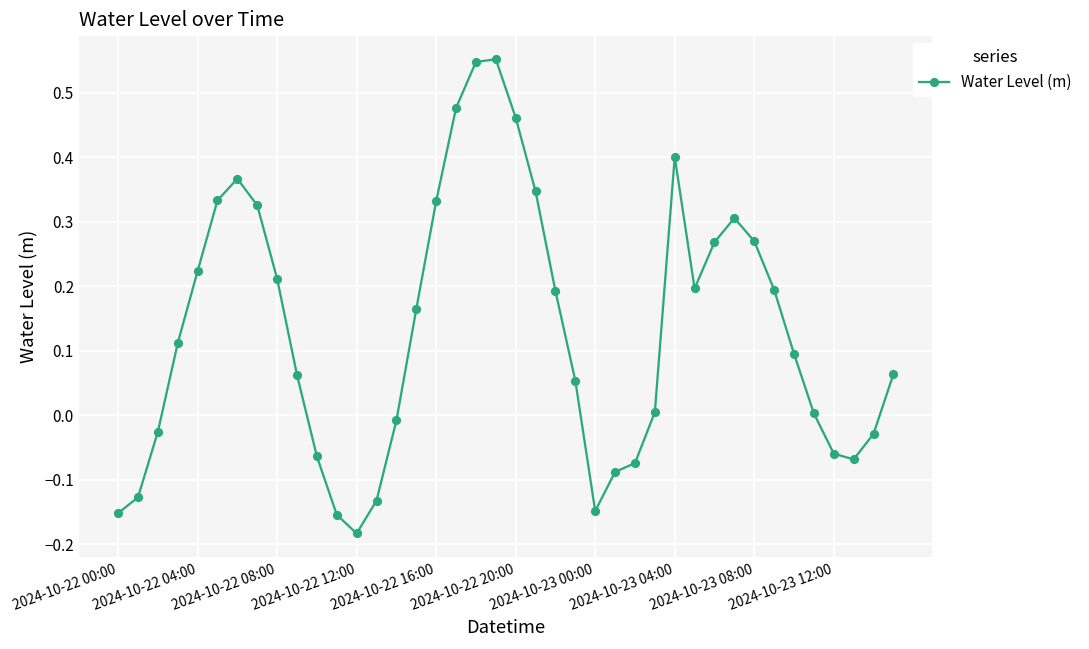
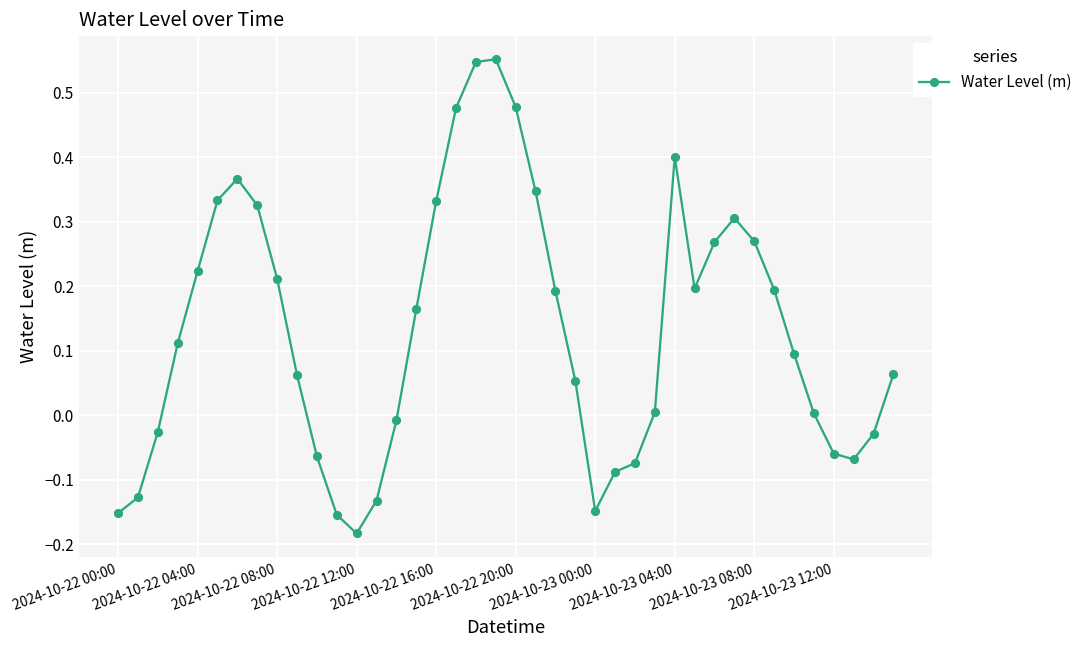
2024-10-22 20:00: 0.46 -> 0.48
